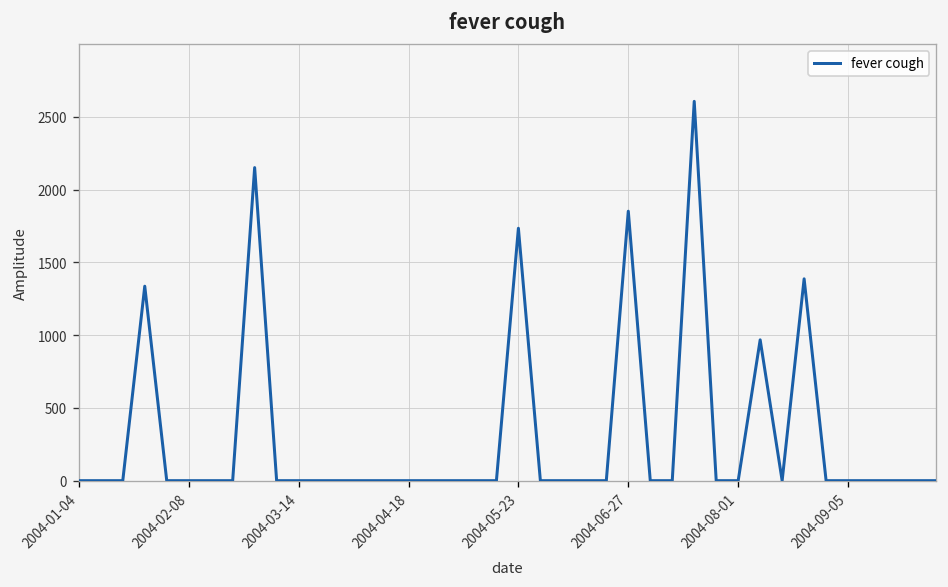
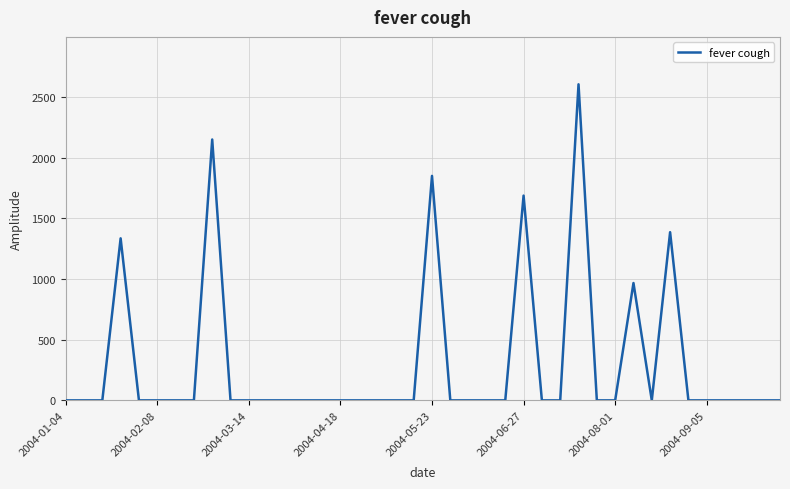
2004-05-23: 1730 -> 1850
2004-06-27: 1850 -> 1690
